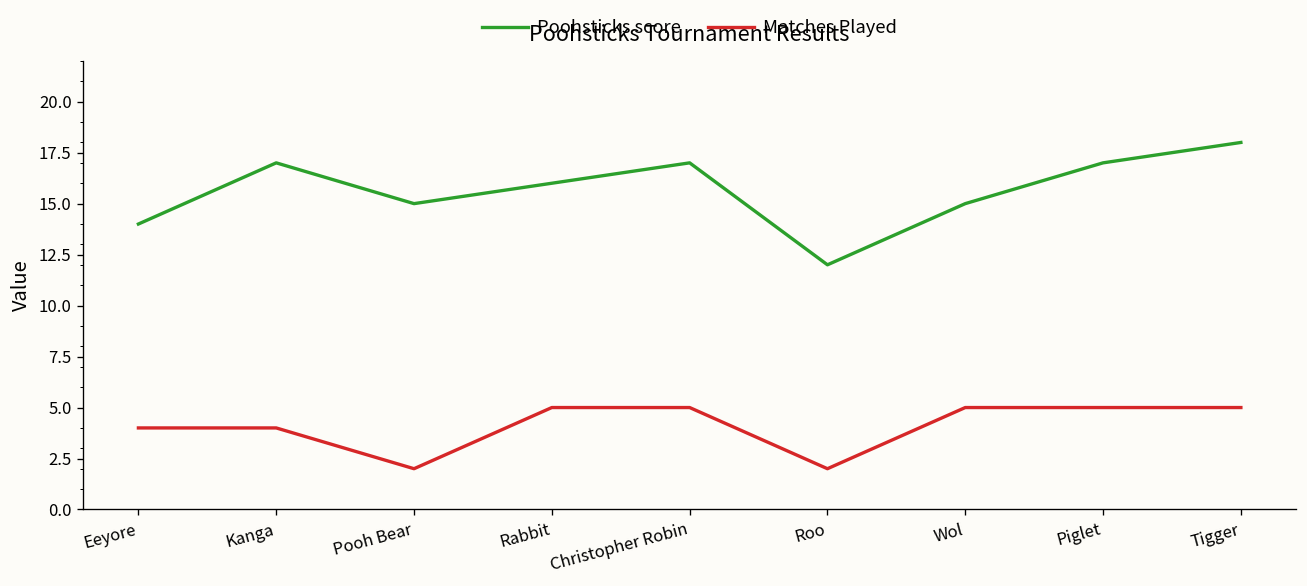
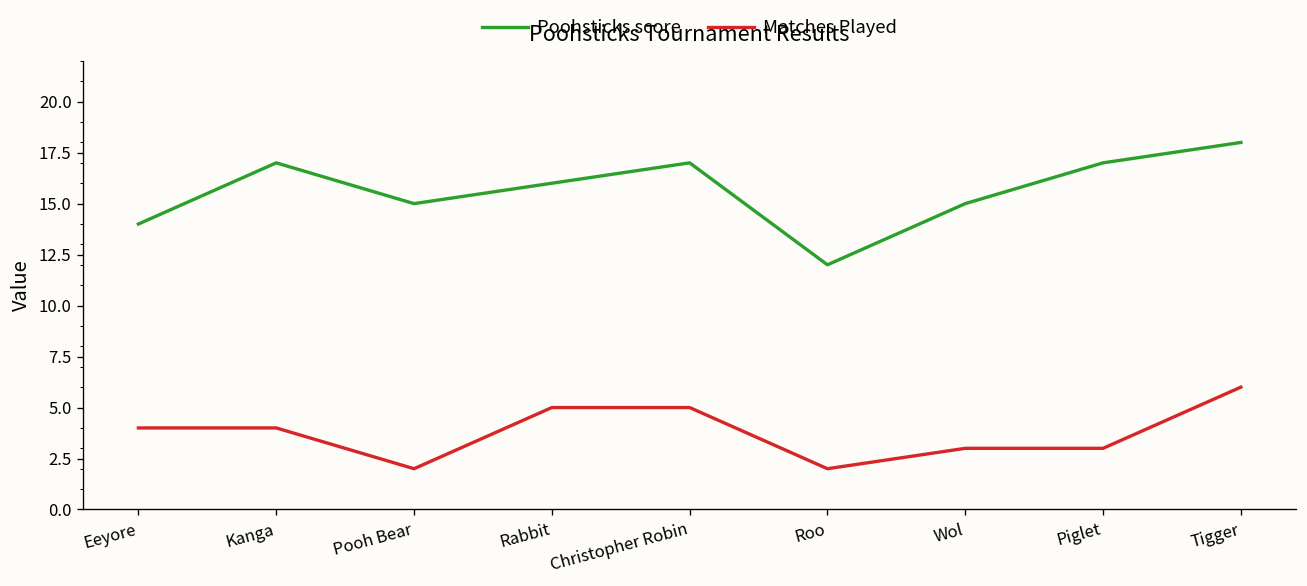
Matches Played, Wol: 5 -> 3
Matches Played, Piglet: 5 -> 3
Matches Played, Tigger: 5 -> 6
